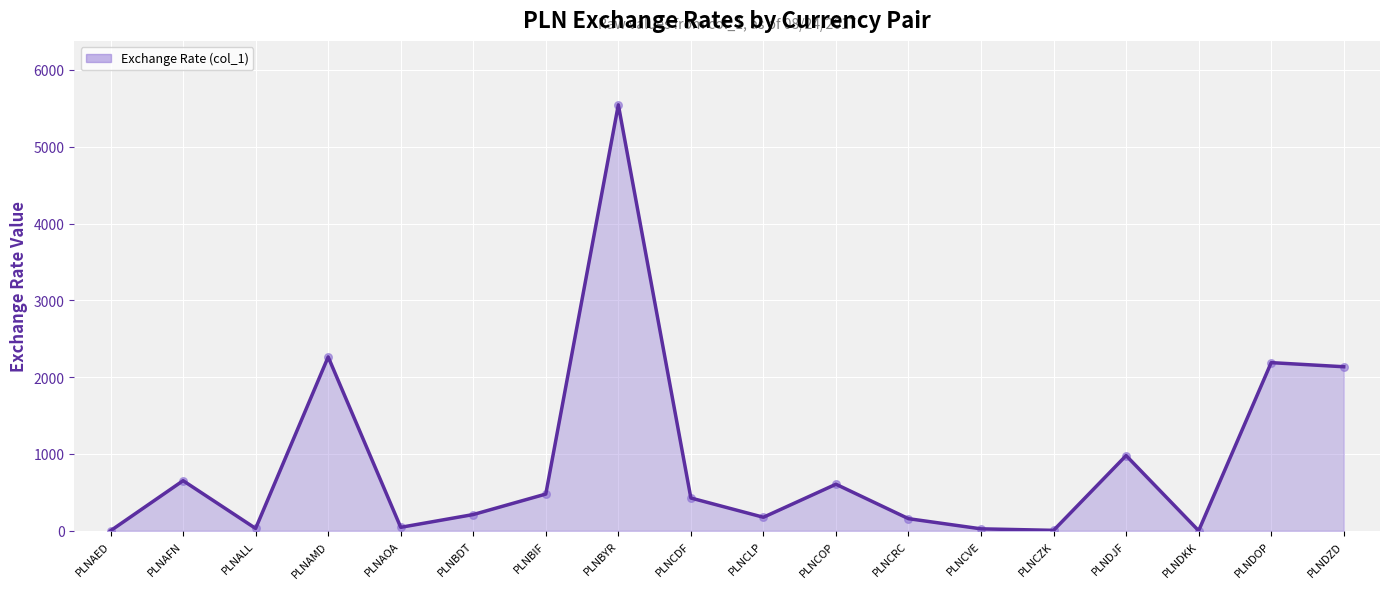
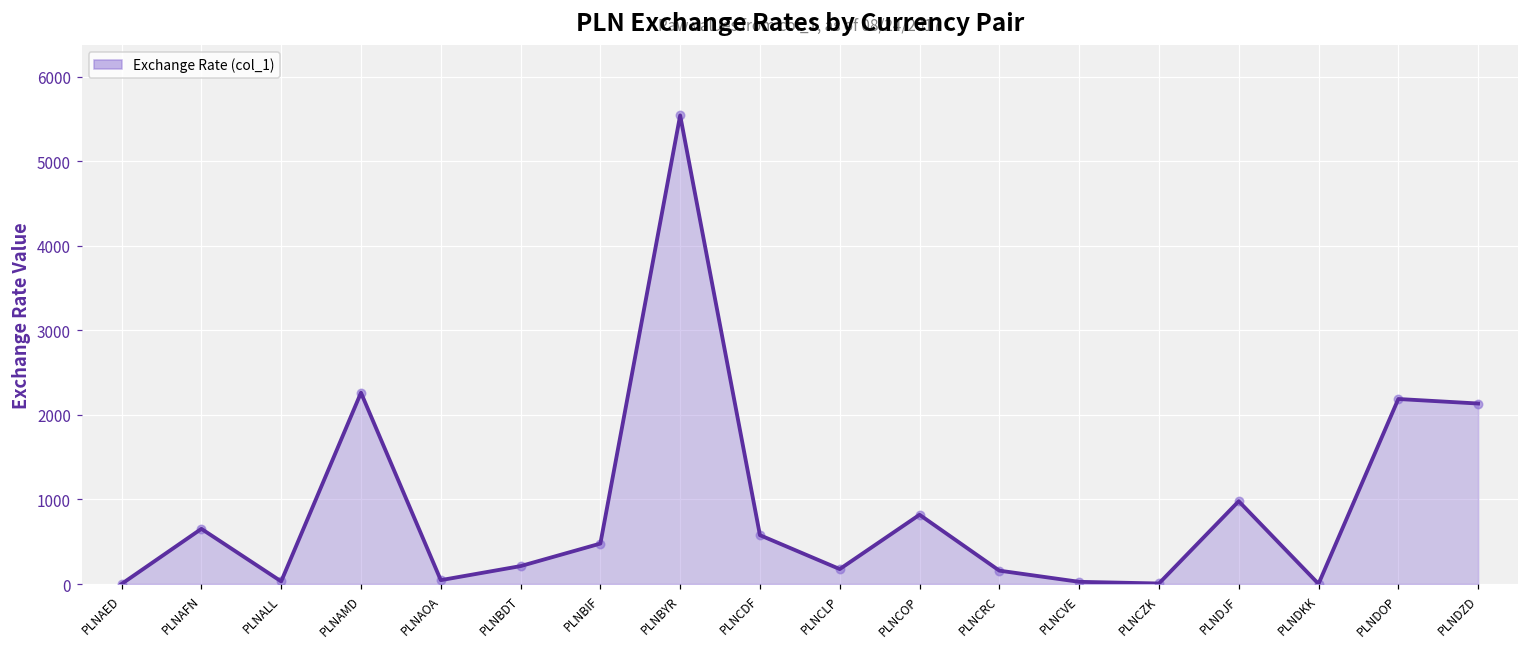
PLNCDF: 400 -> 600
PLNCOP: 600 -> 800
